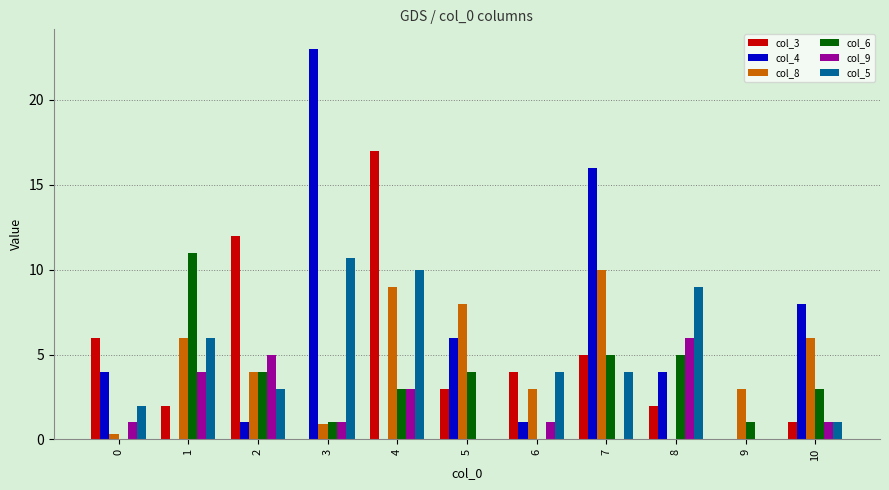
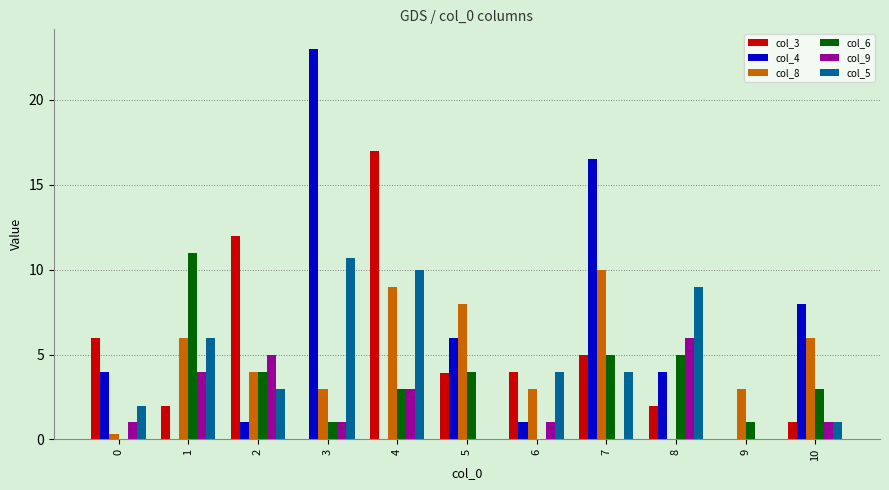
col_8, 3: 0.9 -> 3.0
col_3, 5: 3.0 -> 3.9
col_4, 7: 16.0 -> 16.5
